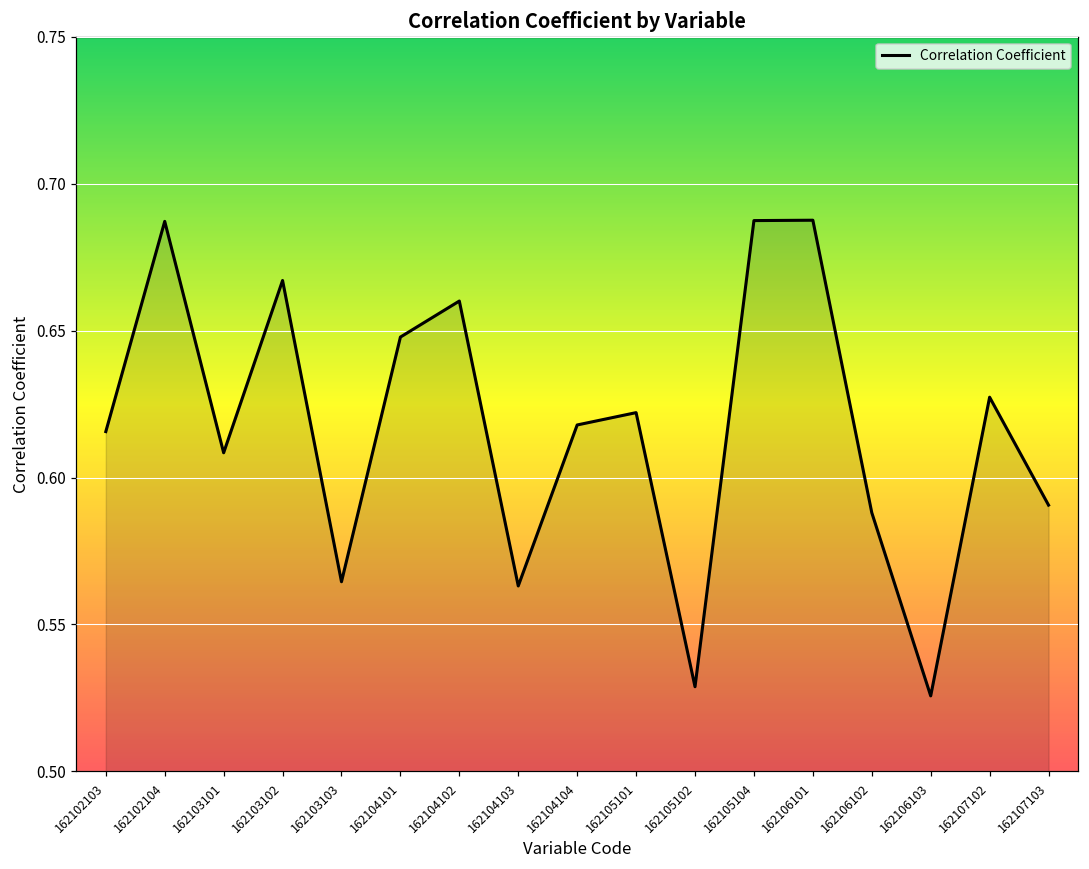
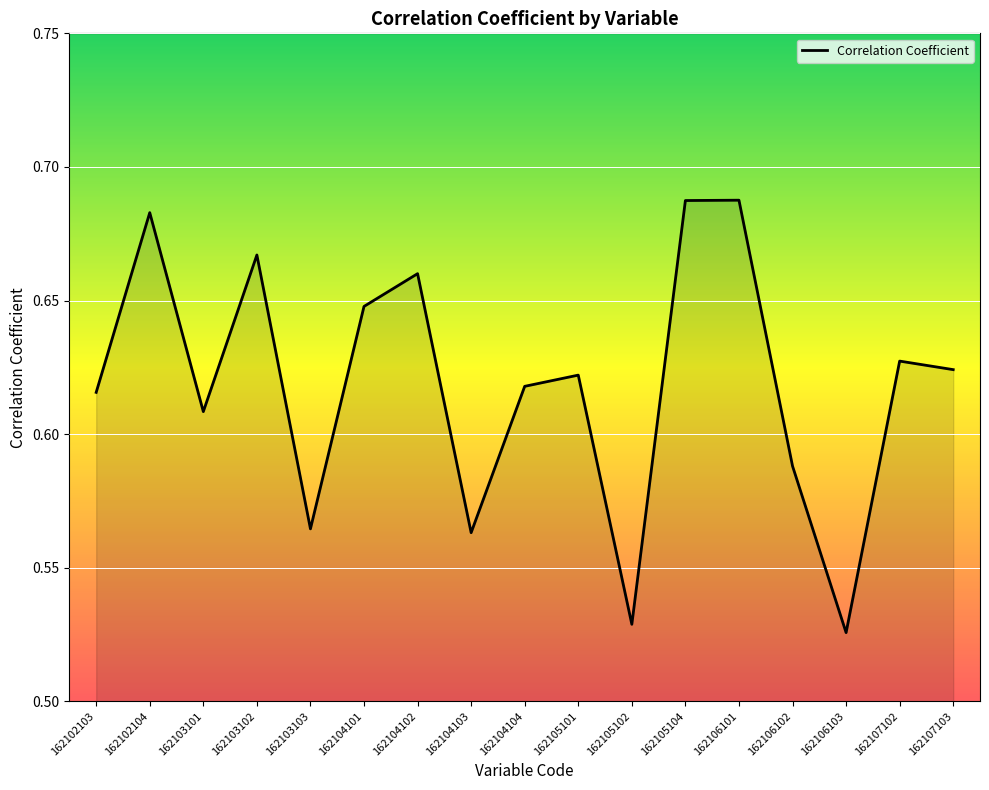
162102104: 0.687 -> 0.683
162107103: 0.591 -> 0.624
